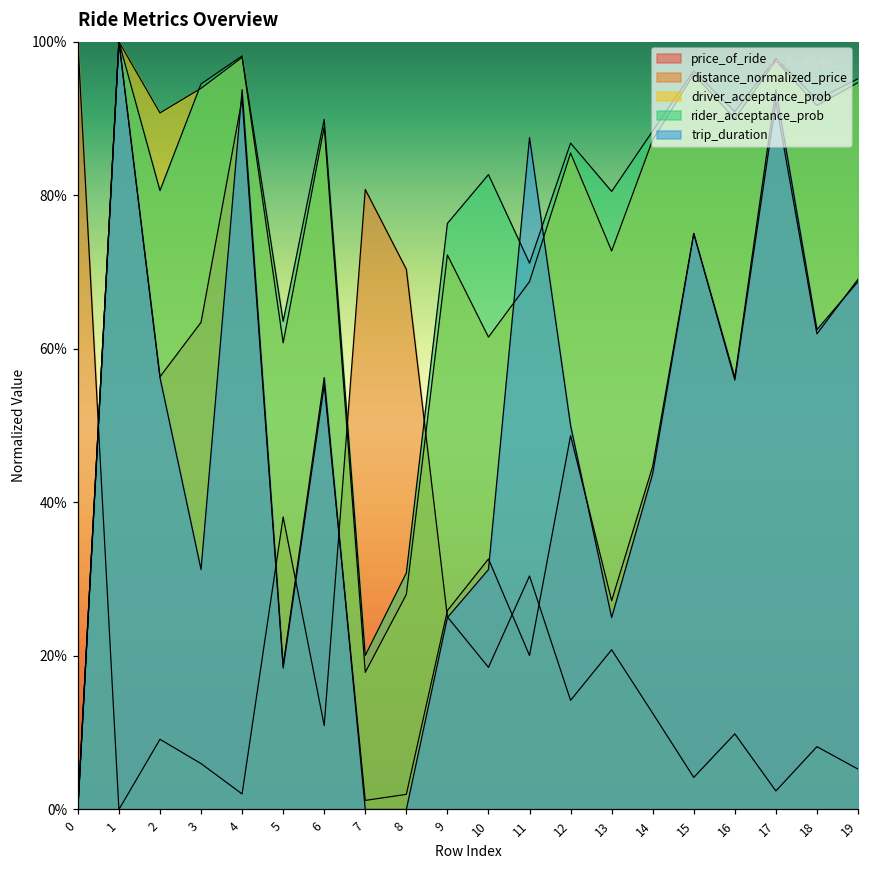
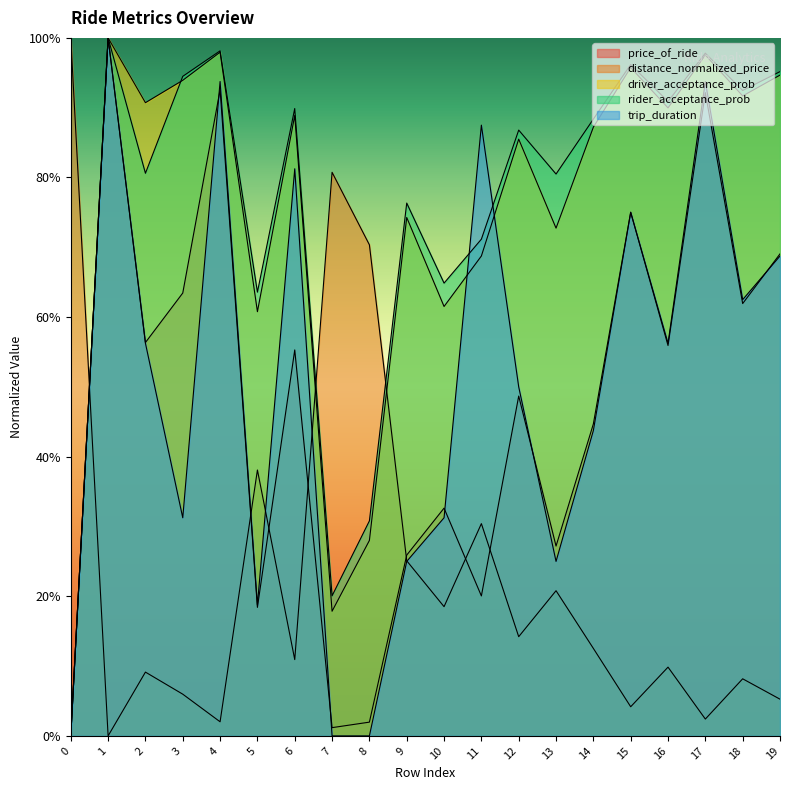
trip_duration, 6: 56% -> 81%
driver_acceptance_prob, 9: 72% -> 74%
rider_acceptance_prob, 10: 83% -> 65%
